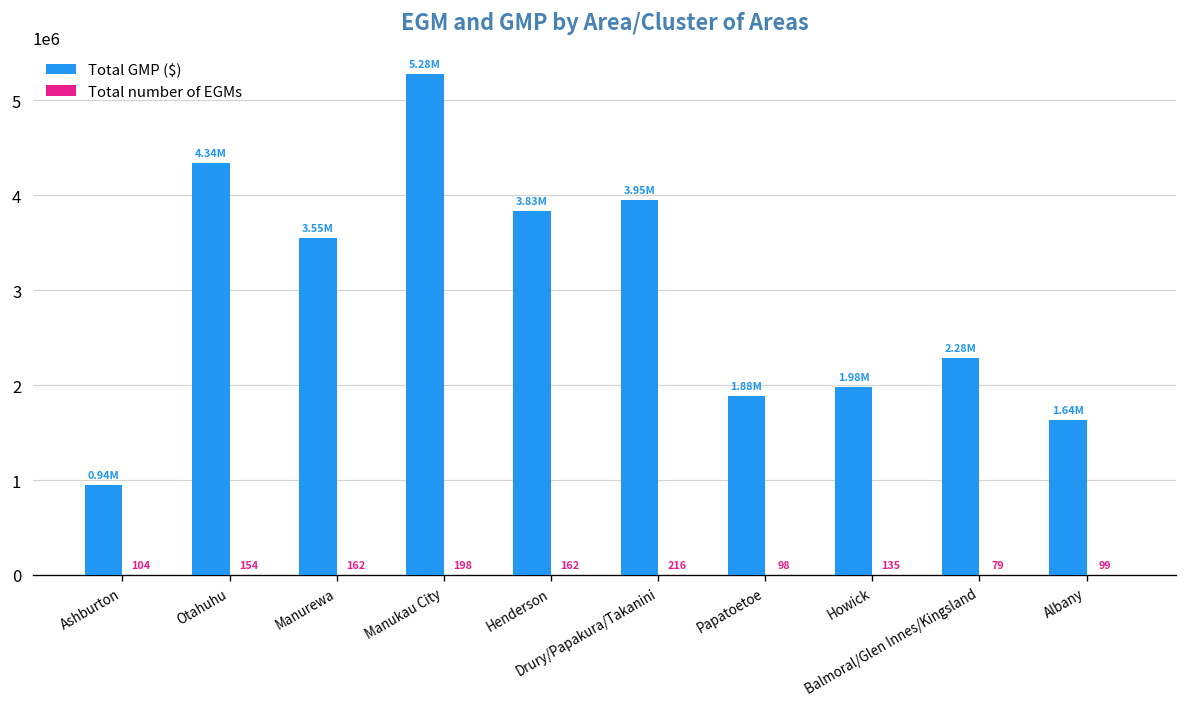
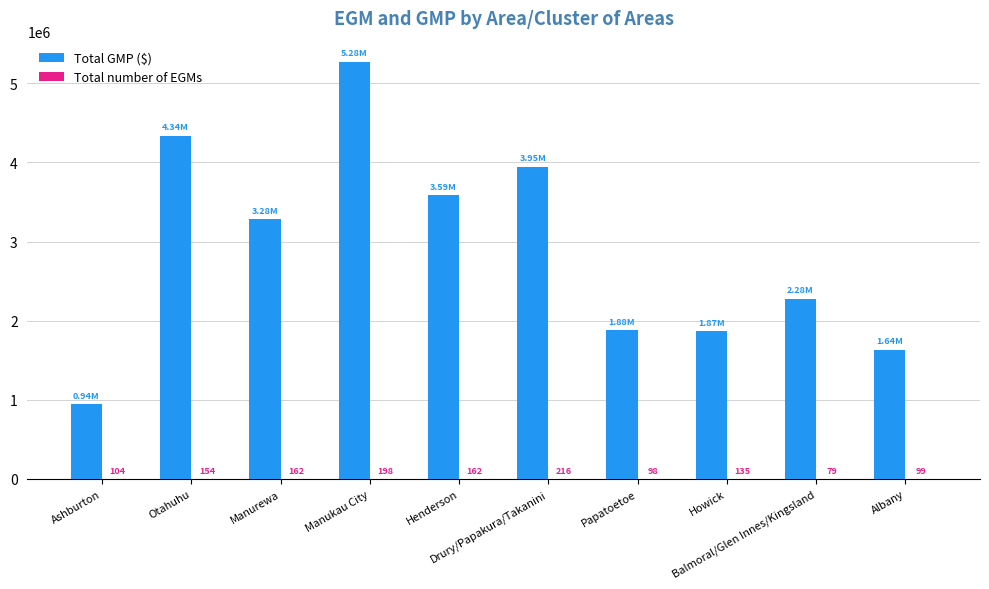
Total GMP ($), Manurewa: 3.55M -> 3.28M
Total GMP ($), Henderson: 3.83M -> 3.59M
Total GMP ($), Howick: 1.98M -> 1.87M
